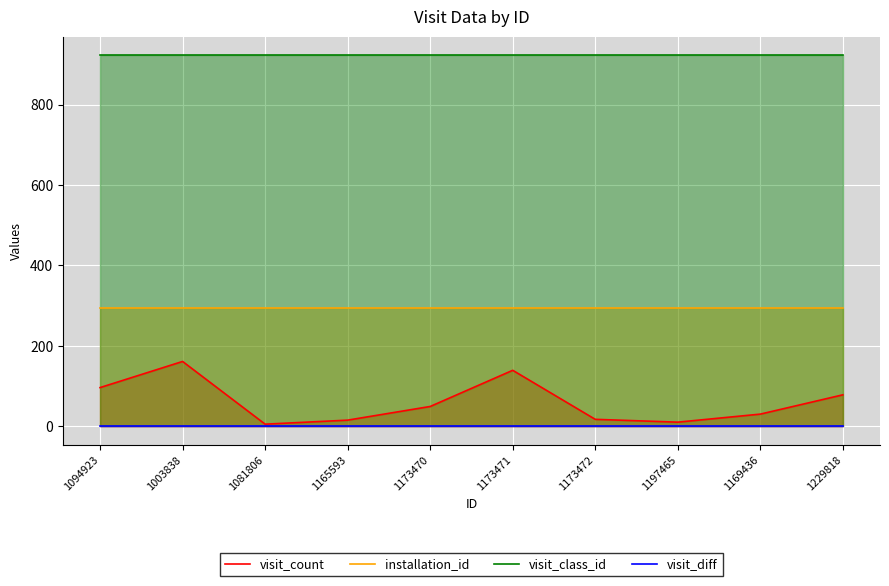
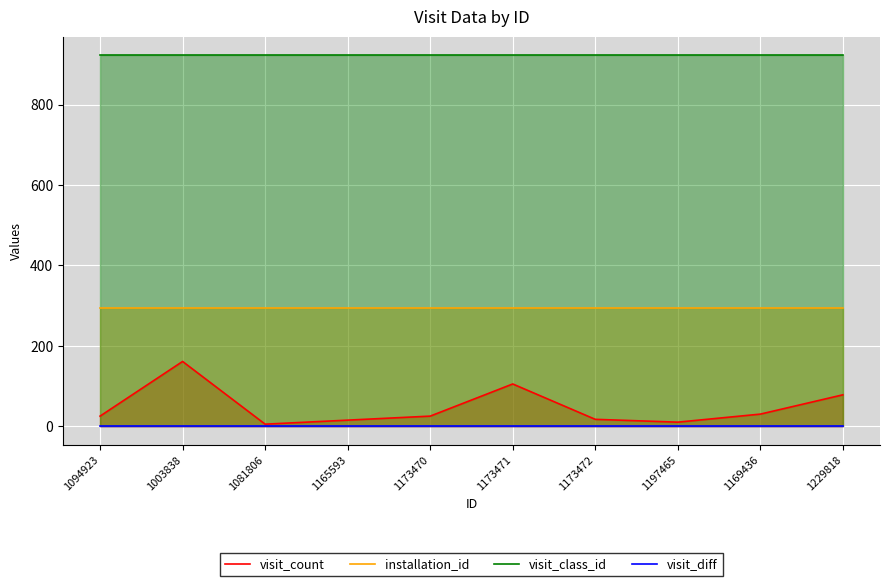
visit_count, 1094923: 100 -> 30
visit_count, 1173470: 50 -> 30
visit_count, 1173471: 140 -> 110
